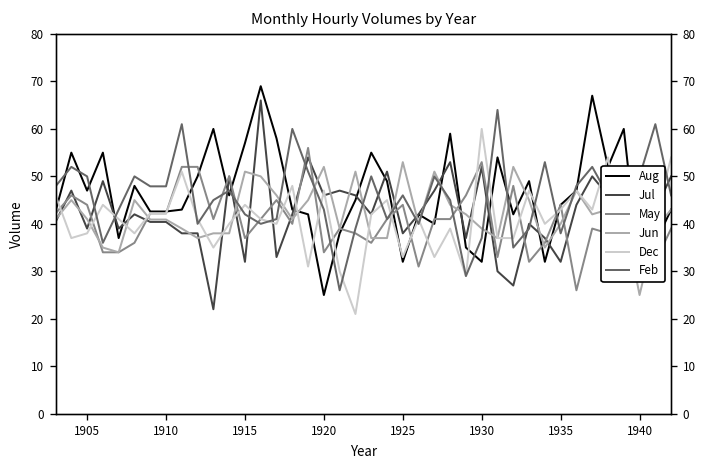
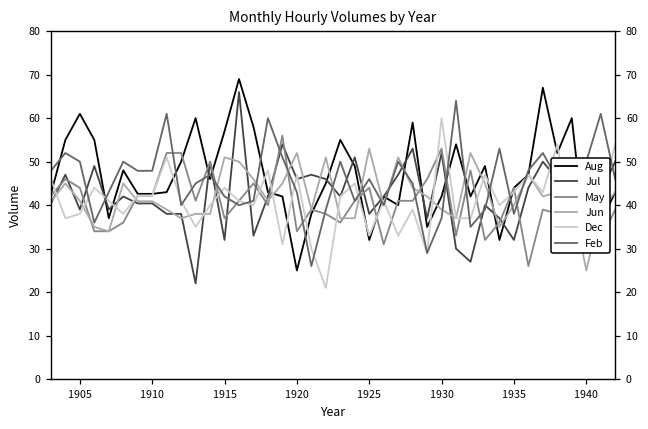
Aug, 1905: 47 -> 61
Aug, 1930: 32 -> 42
